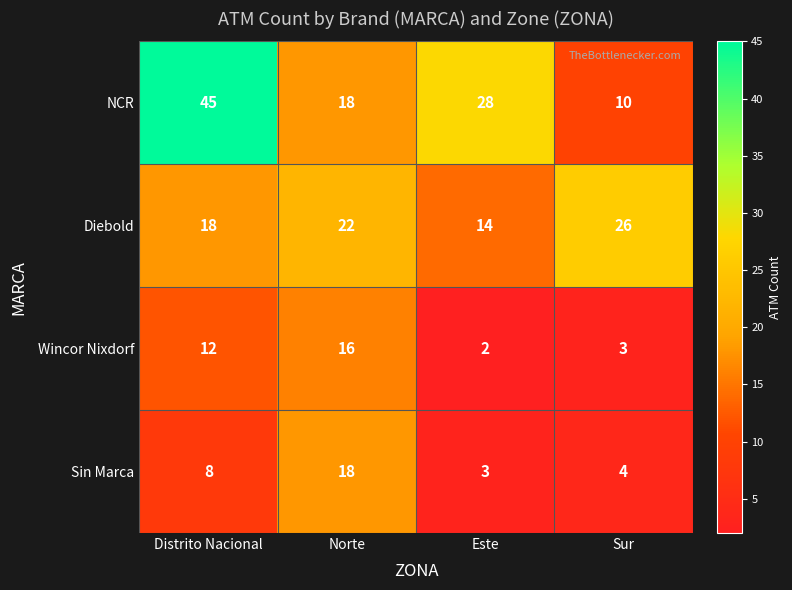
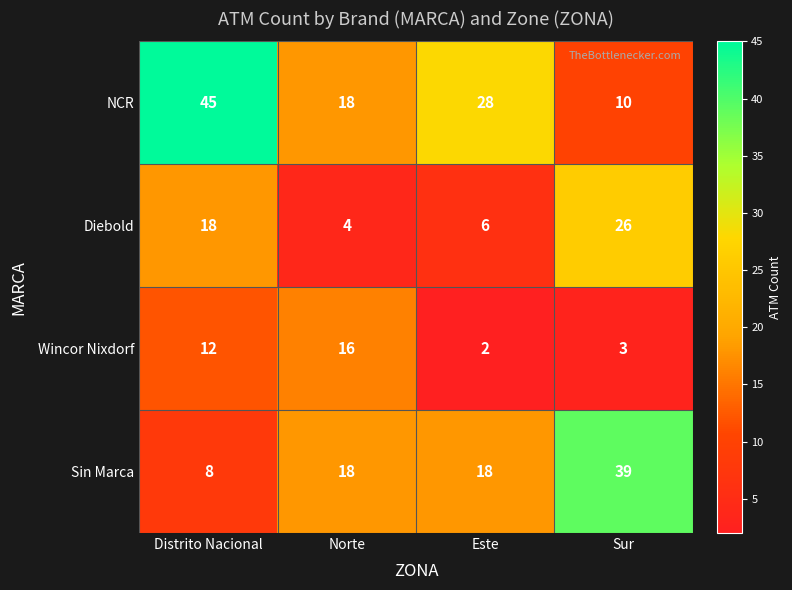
Diebold, Norte: 22 -> 4
Diebold, Este: 14 -> 6
Sin Marca, Este: 3 -> 18
Sin Marca, Sur: 4 -> 39
